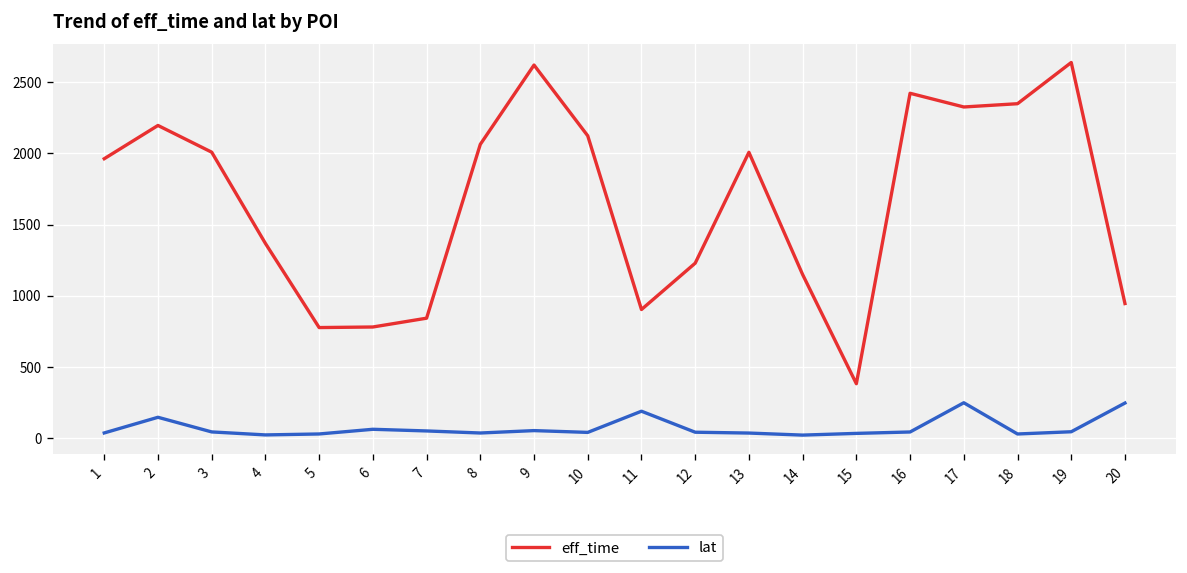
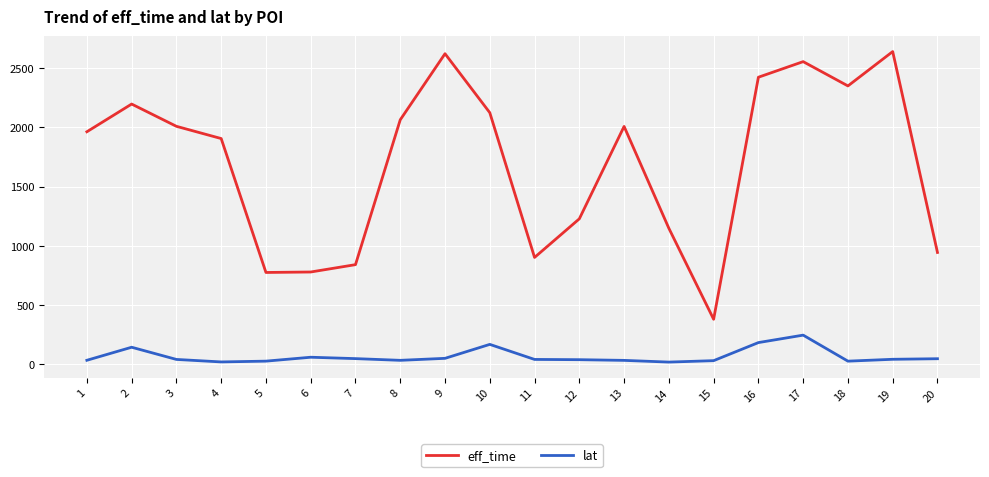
eff_time, 4: 1370 -> 1910
lat, 10: 40 -> 170
lat, 11: 190 -> 40
lat, 16: 40 -> 180
eff_time, 17: 2330 -> 2560
lat, 20: 240 -> 50
